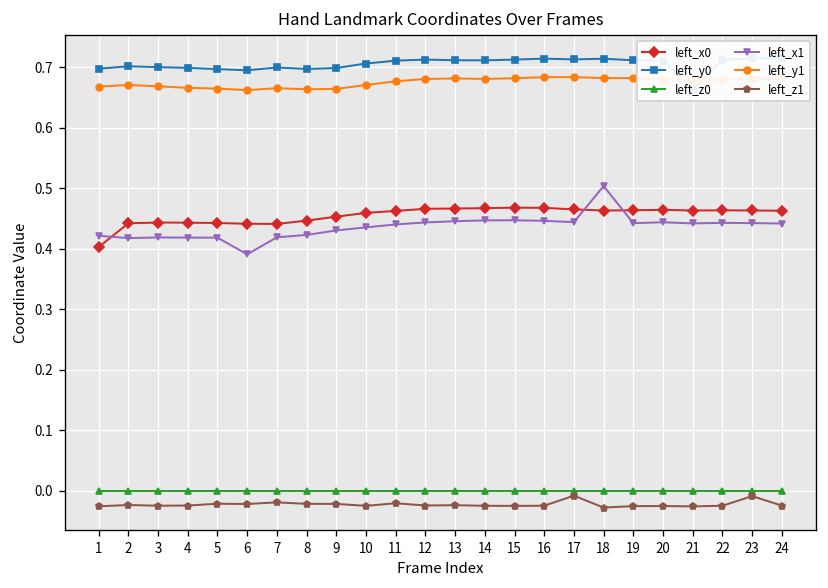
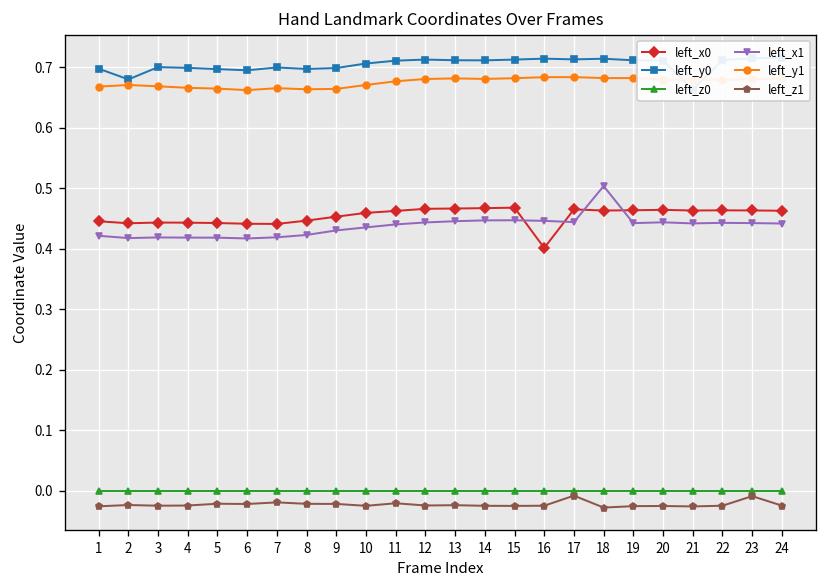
left_x0, 1: 0.40 -> 0.45
left_y0, 2: 0.70 -> 0.68
left_x1, 6: 0.39 -> 0.42
left_x0, 16: 0.47 -> 0.40
